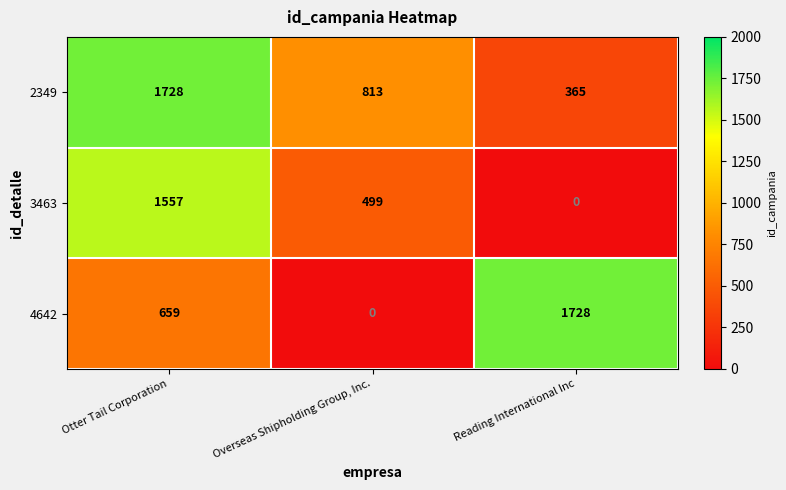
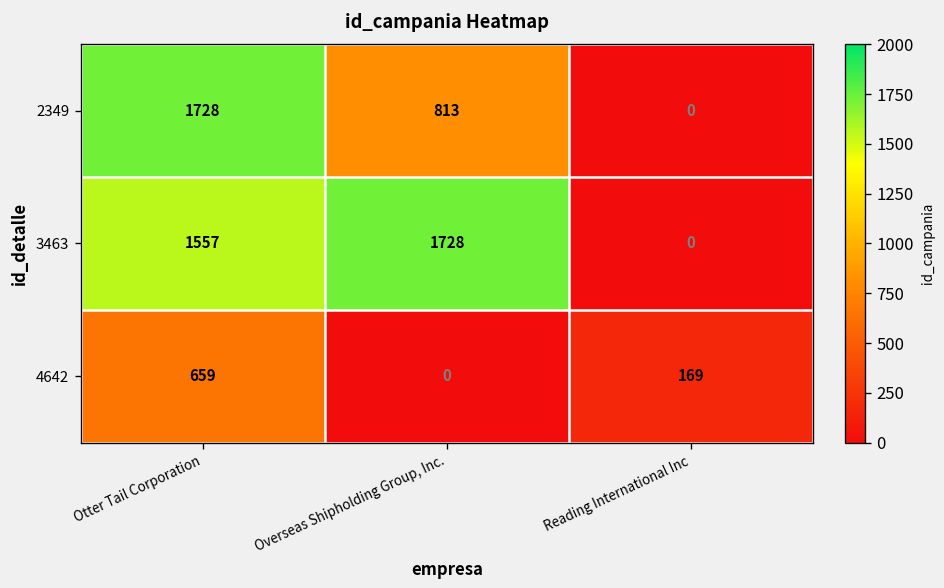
2349, Reading International Inc: 365 -> 0
3463, Overseas Shipholding Group, Inc.: 499 -> 1728
4642, Reading International Inc: 1728 -> 169
